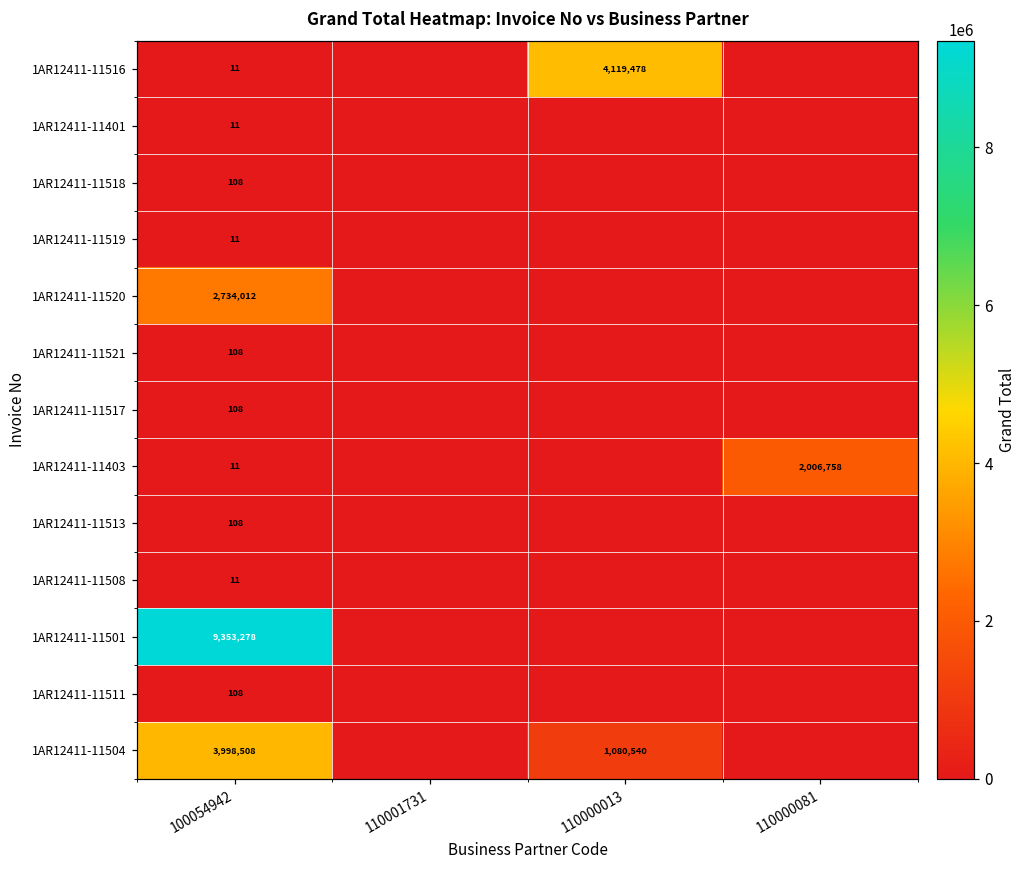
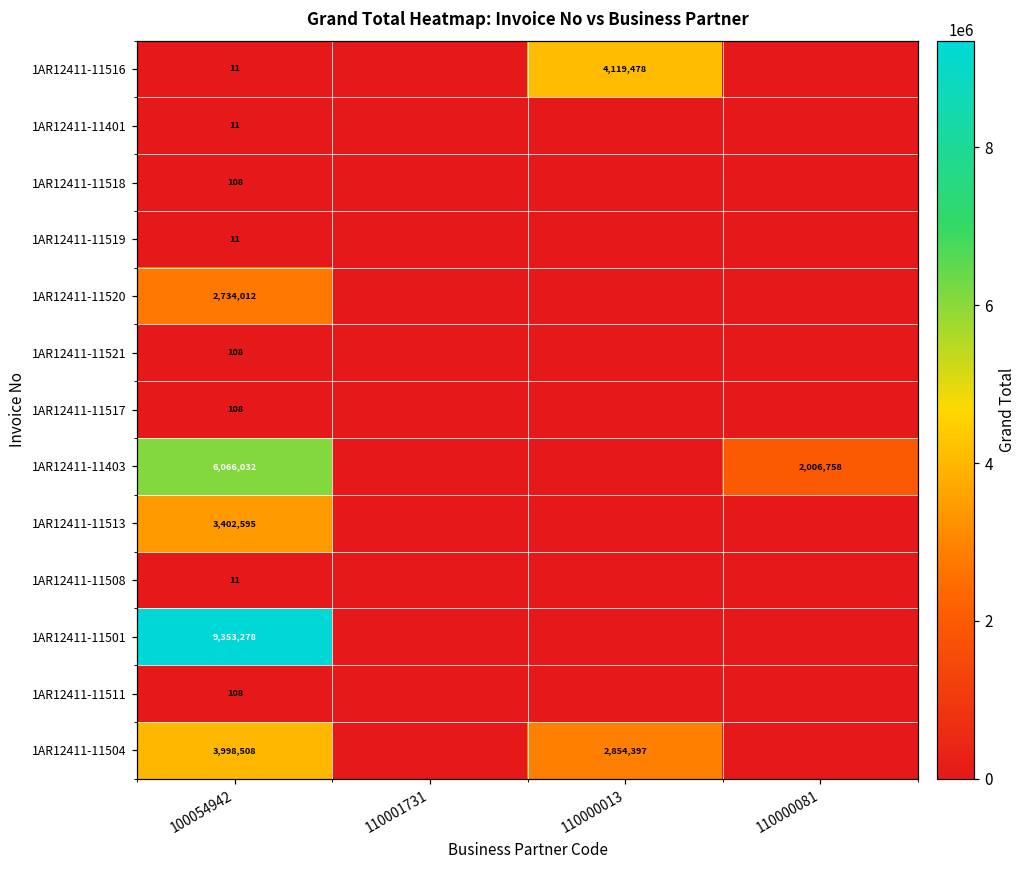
1AR12411-11403, 100054942: 11 -> 6,066,032
1AR12411-11513, 100054942: 108 -> 3,402,595
1AR12411-11504, 110000013: 1,080,540 -> 2,854,397
